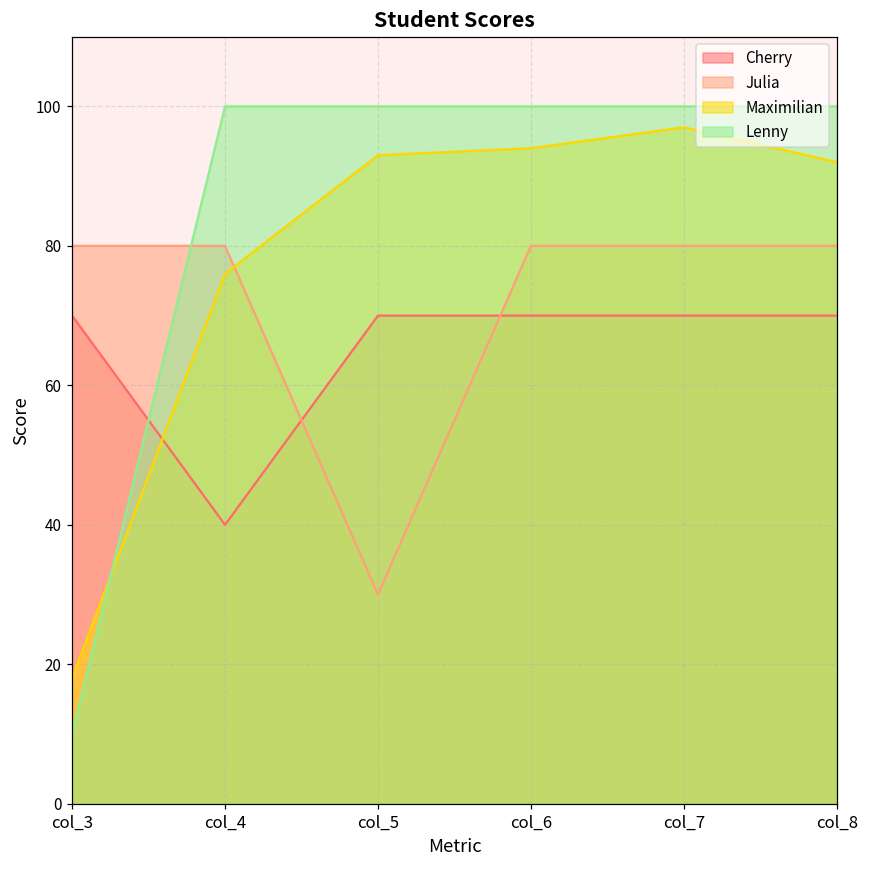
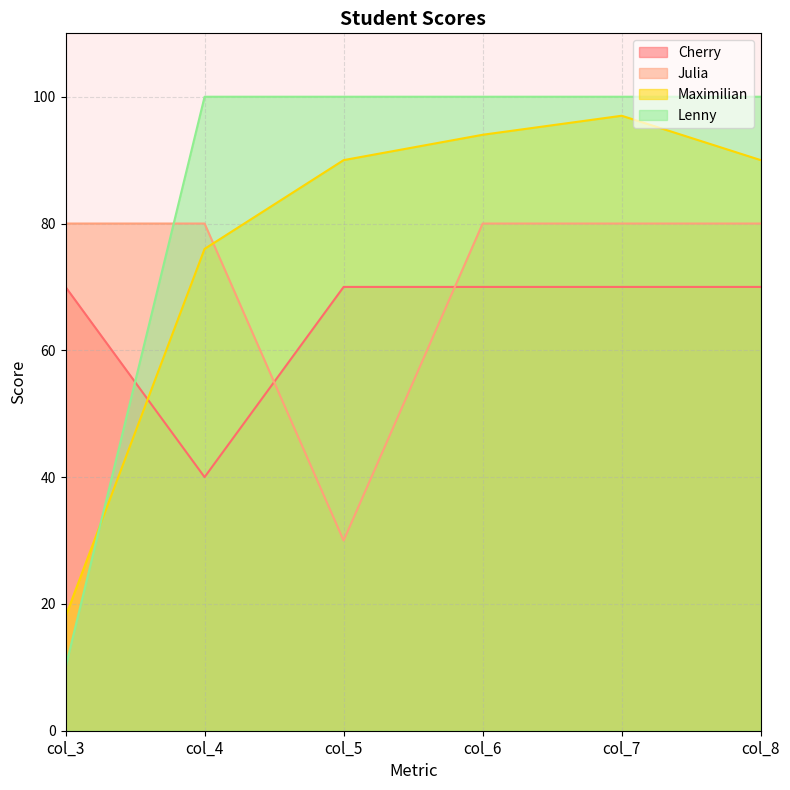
Maximilian, col_5: 93 -> 90
Maximilian, col_8: 92 -> 90
